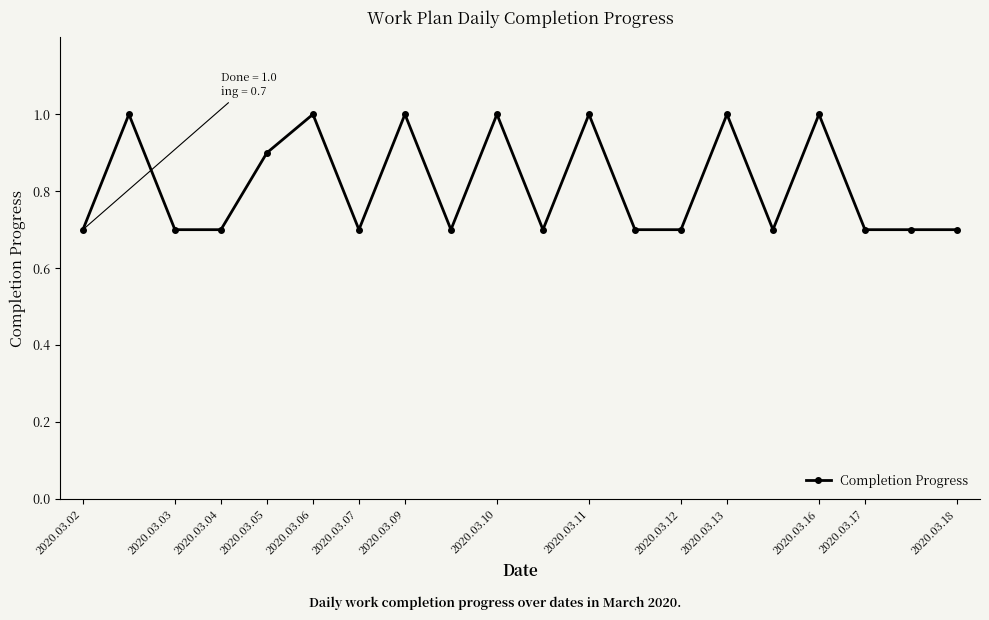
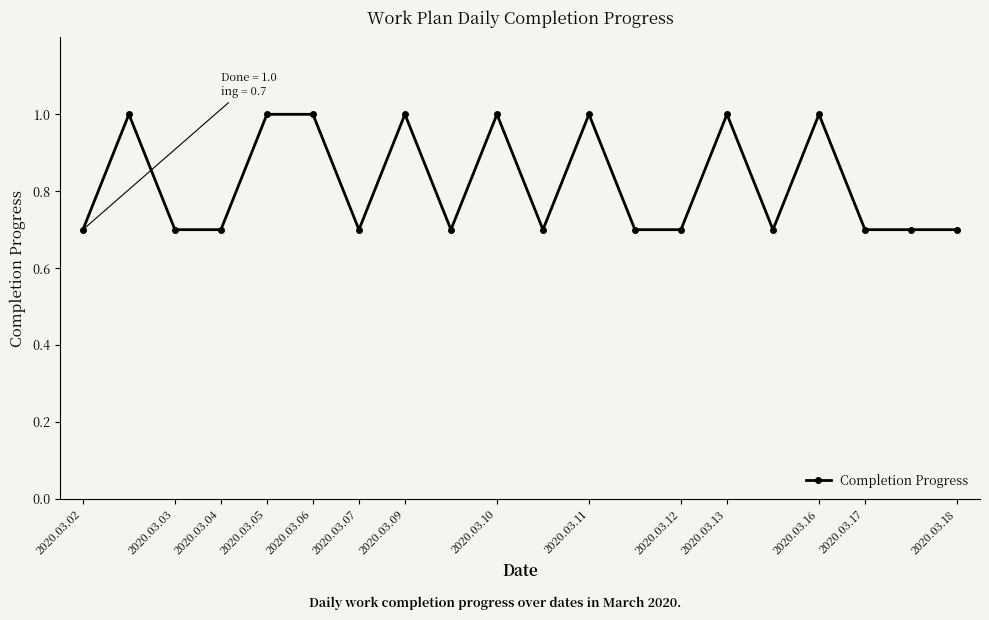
2020.03.05: 0.9 -> 1.0
